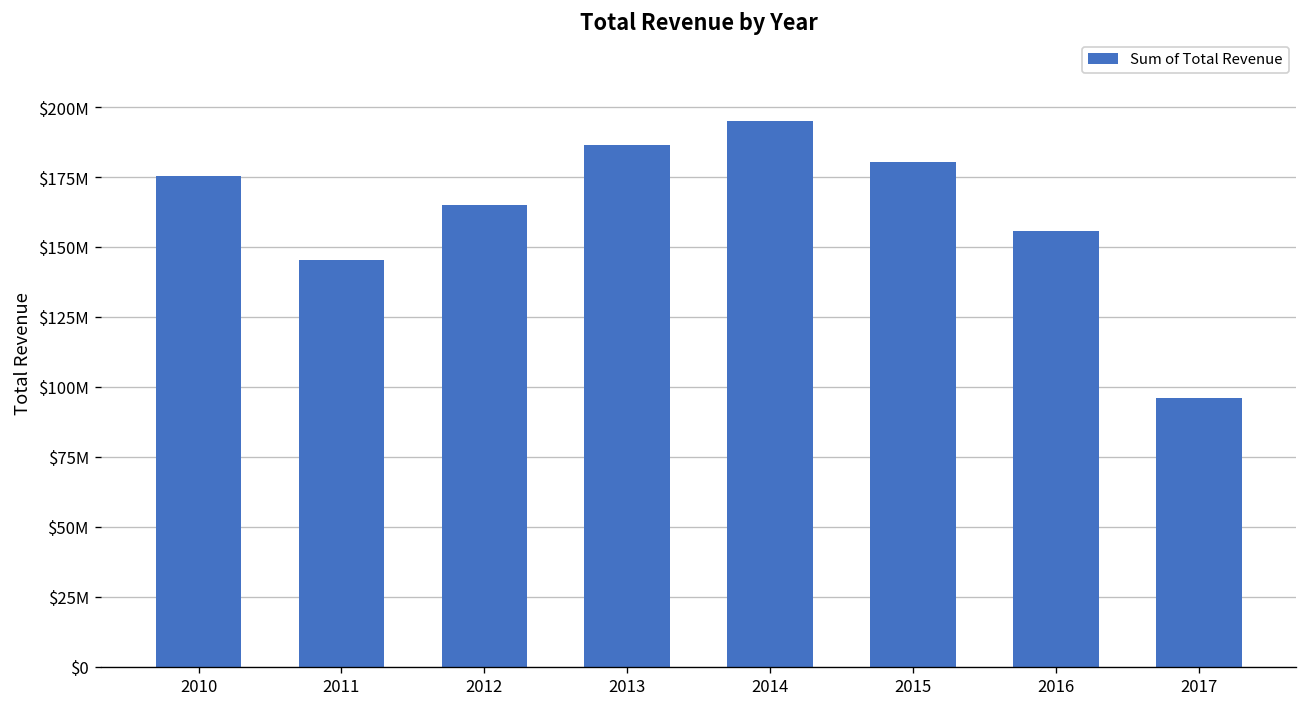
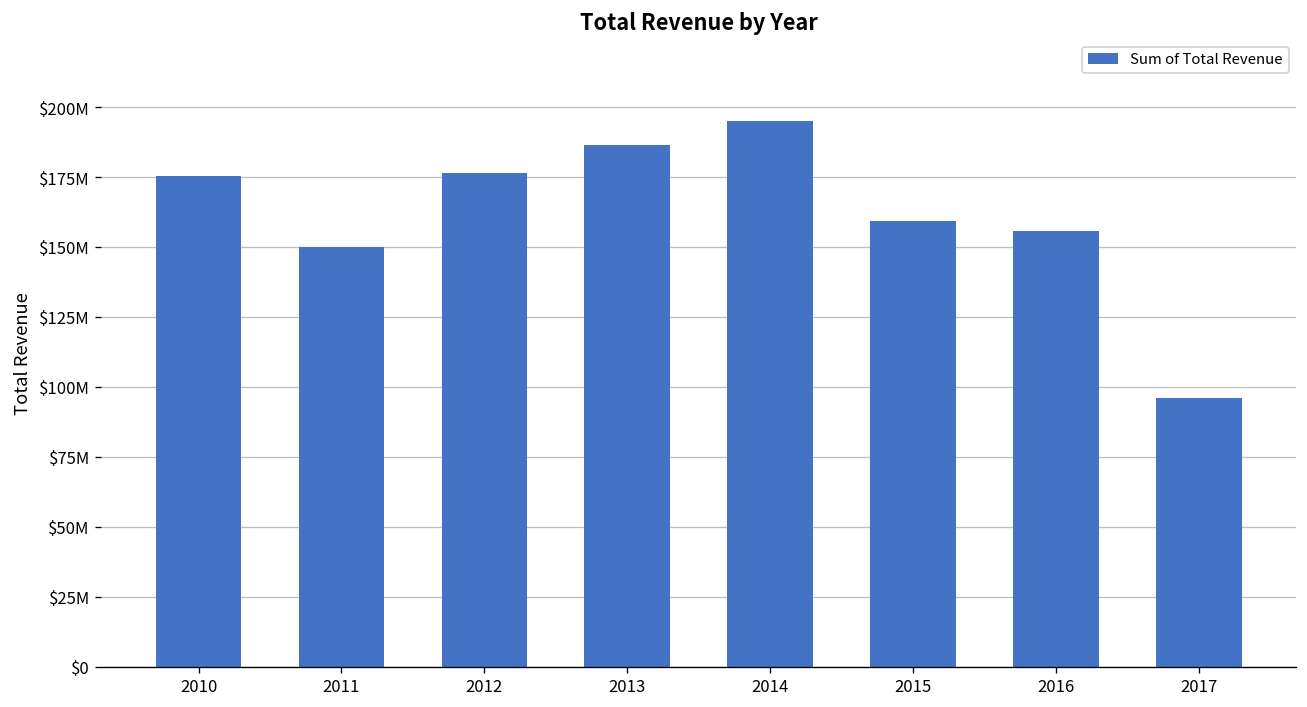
2011: $145000000 -> $150000000
2012: $165000000 -> $176000000
2015: $180000000 -> $159000000
